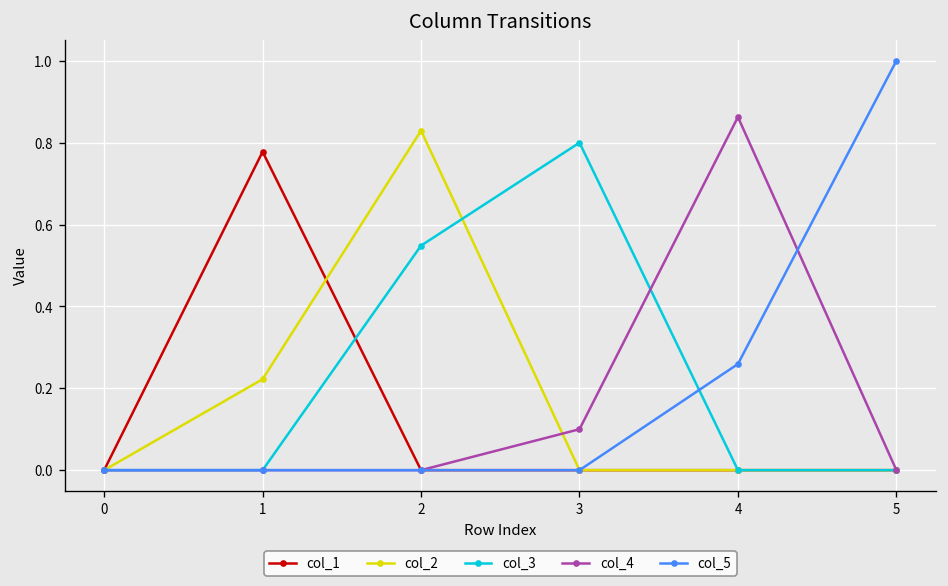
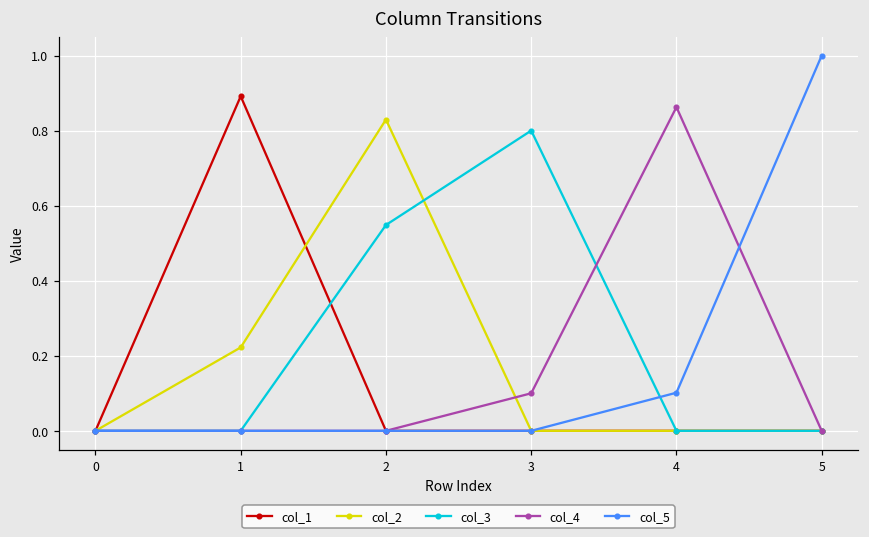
col_1, 1: 0.78 -> 0.89
col_5, 4: 0.26 -> 0.10
